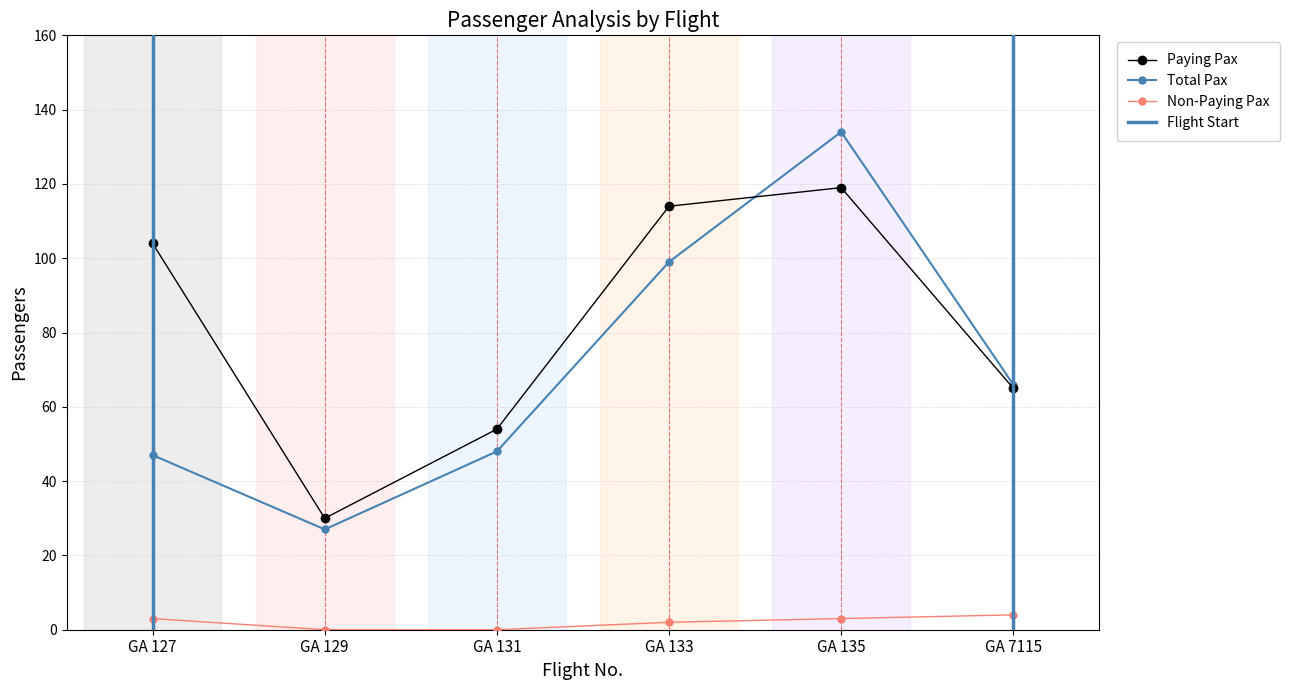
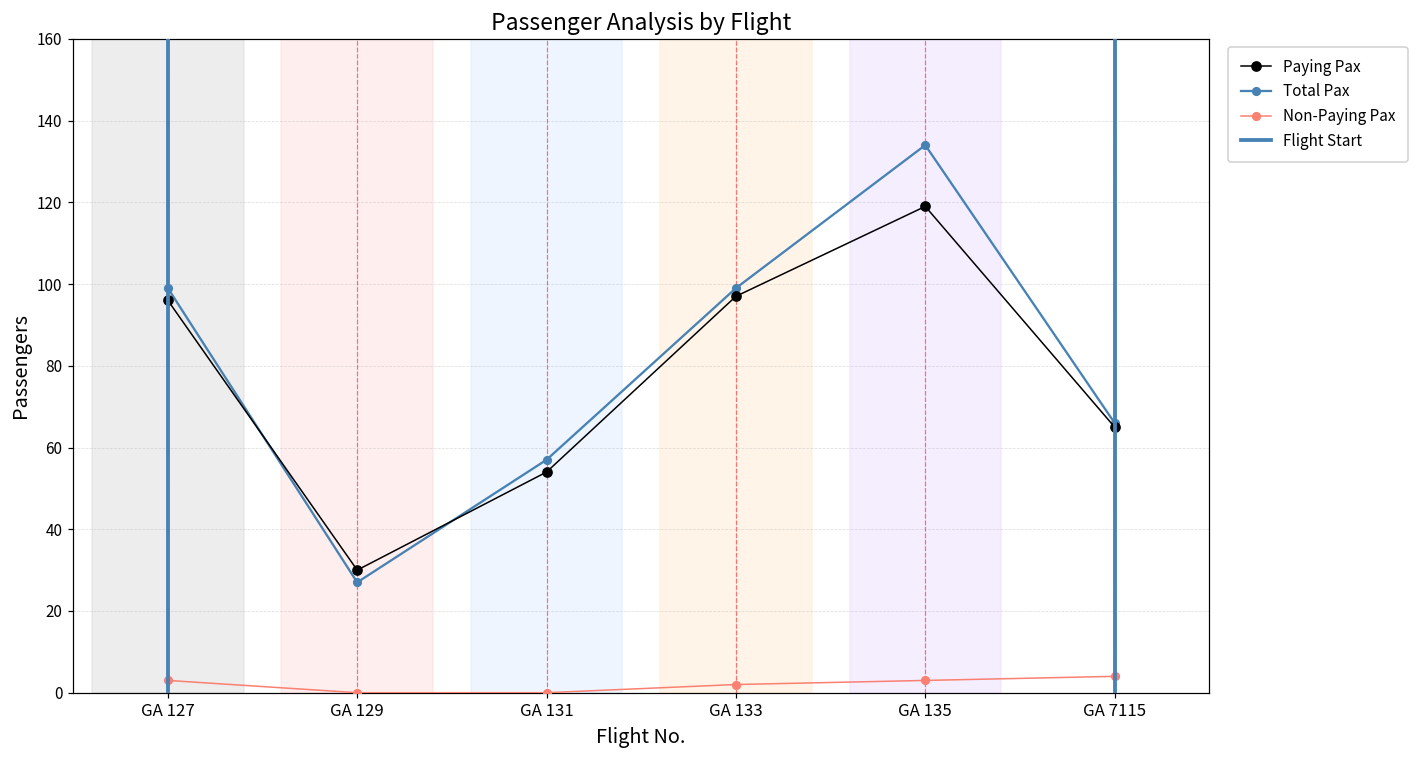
Paying Pax, GA 127: 104 -> 96
Total Pax, GA 127: 47 -> 99
Total Pax, GA 131: 48 -> 57
Paying Pax, GA 133: 114 -> 97
